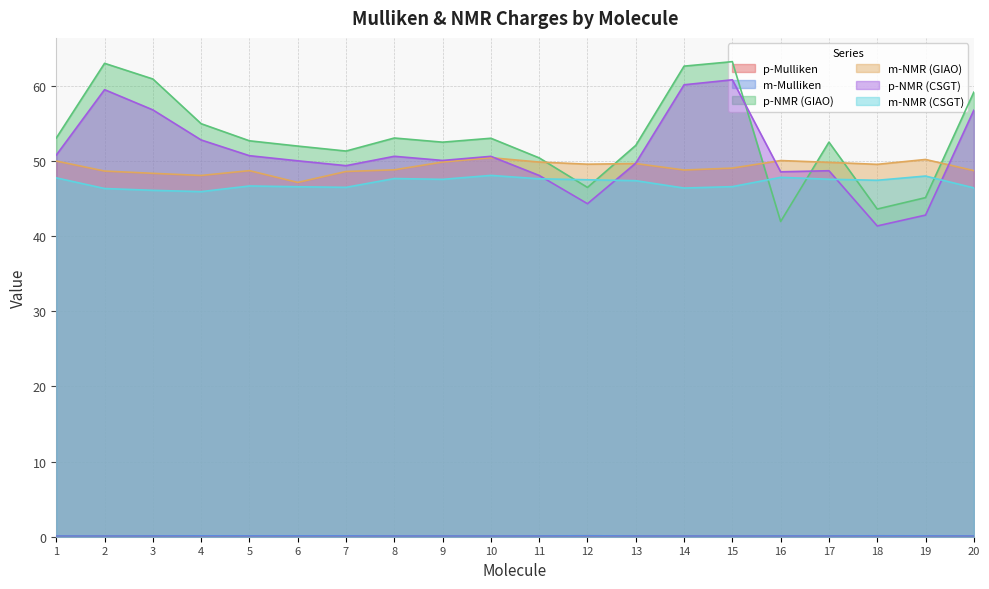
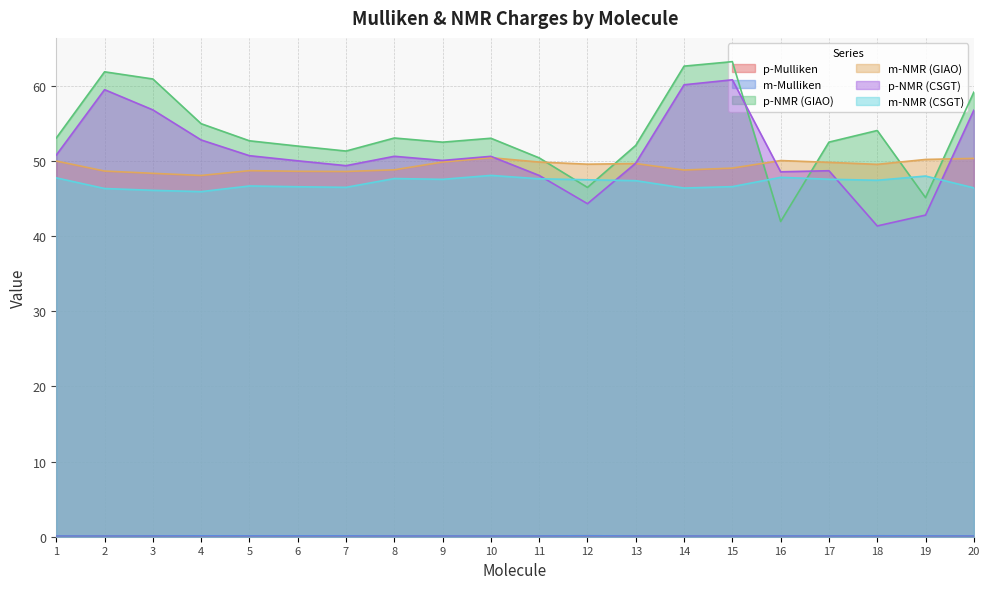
p-NMR (GIAO), 2: 63 -> 62
m-NMR (GIAO), 6: 47 -> 49
p-NMR (GIAO), 18: 44 -> 54
m-NMR (GIAO), 20: 49 -> 50
